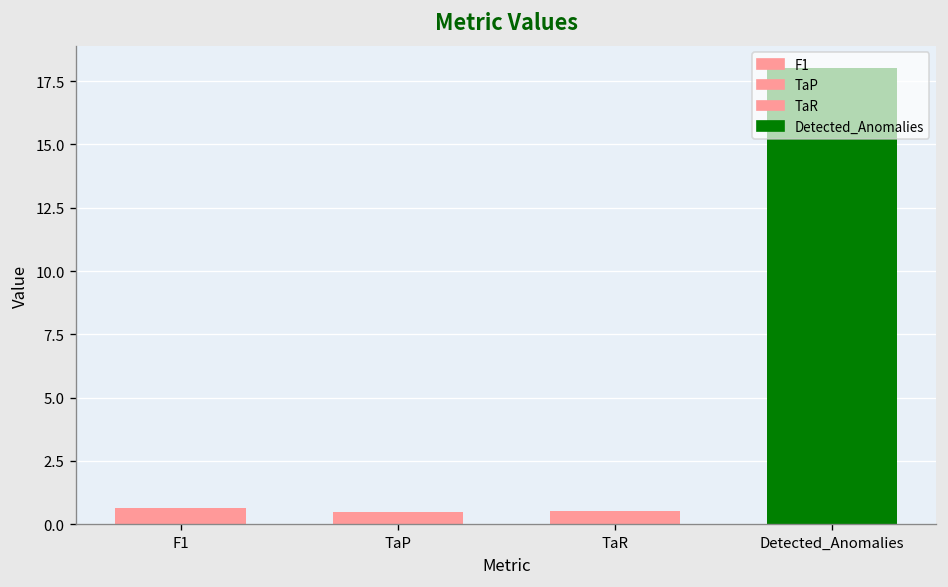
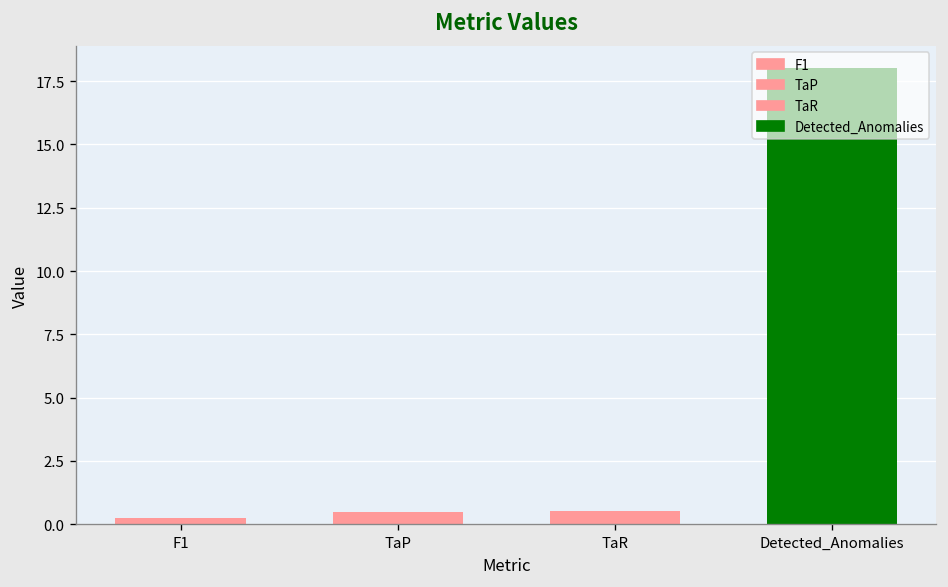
F1: 0.7 -> 0.2
